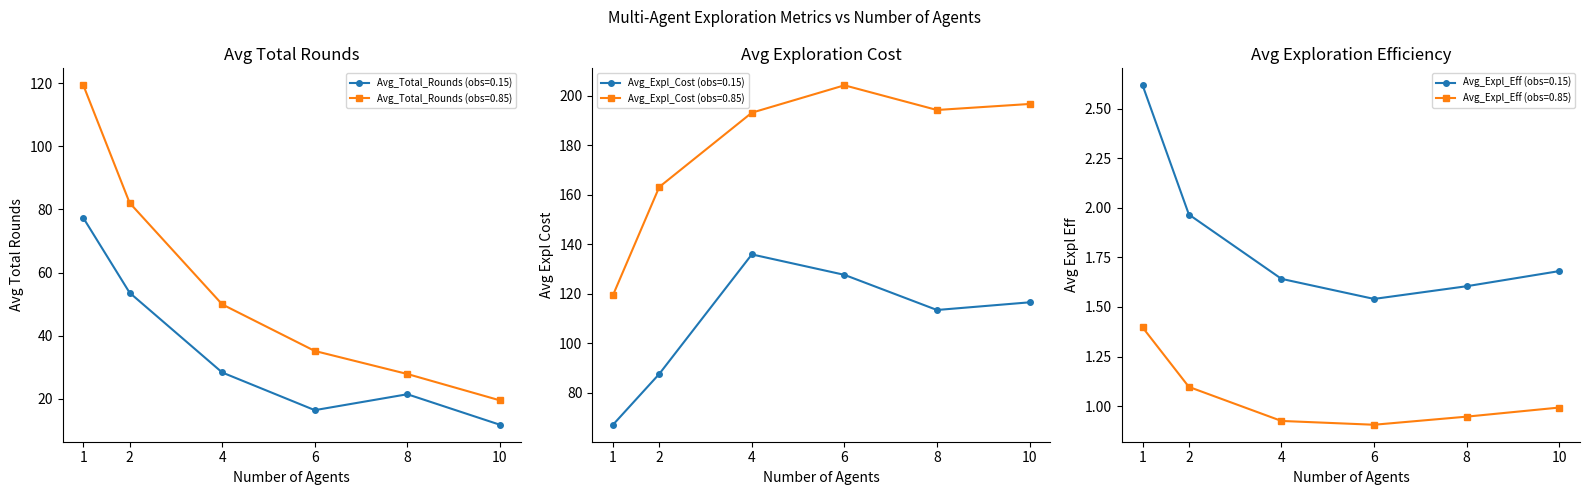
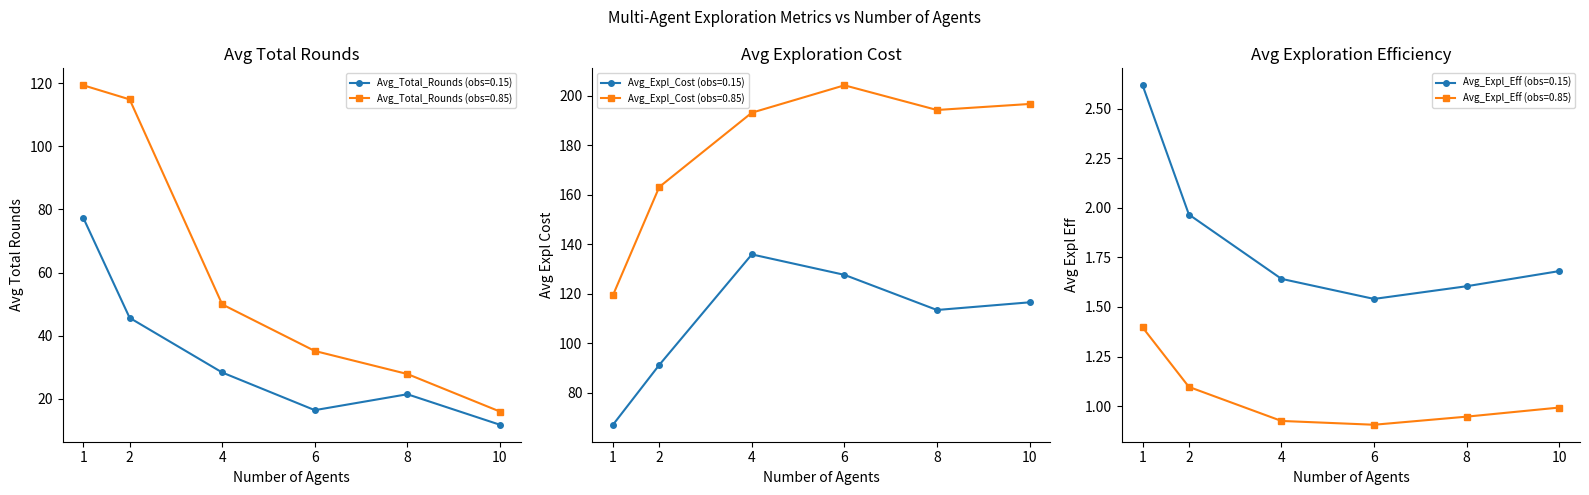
Avg Total Rounds, Avg_Total_Rounds (obs=0.15), 2: 54 -> 46
Avg Total Rounds, Avg_Total_Rounds (obs=0.85), 2: 82 -> 115
Avg Total Rounds, Avg_Total_Rounds (obs=0.85), 10: 19 -> 16
Avg Exploration Cost, Avg_Expl_Cost (obs=0.15), 2: 88 -> 91
